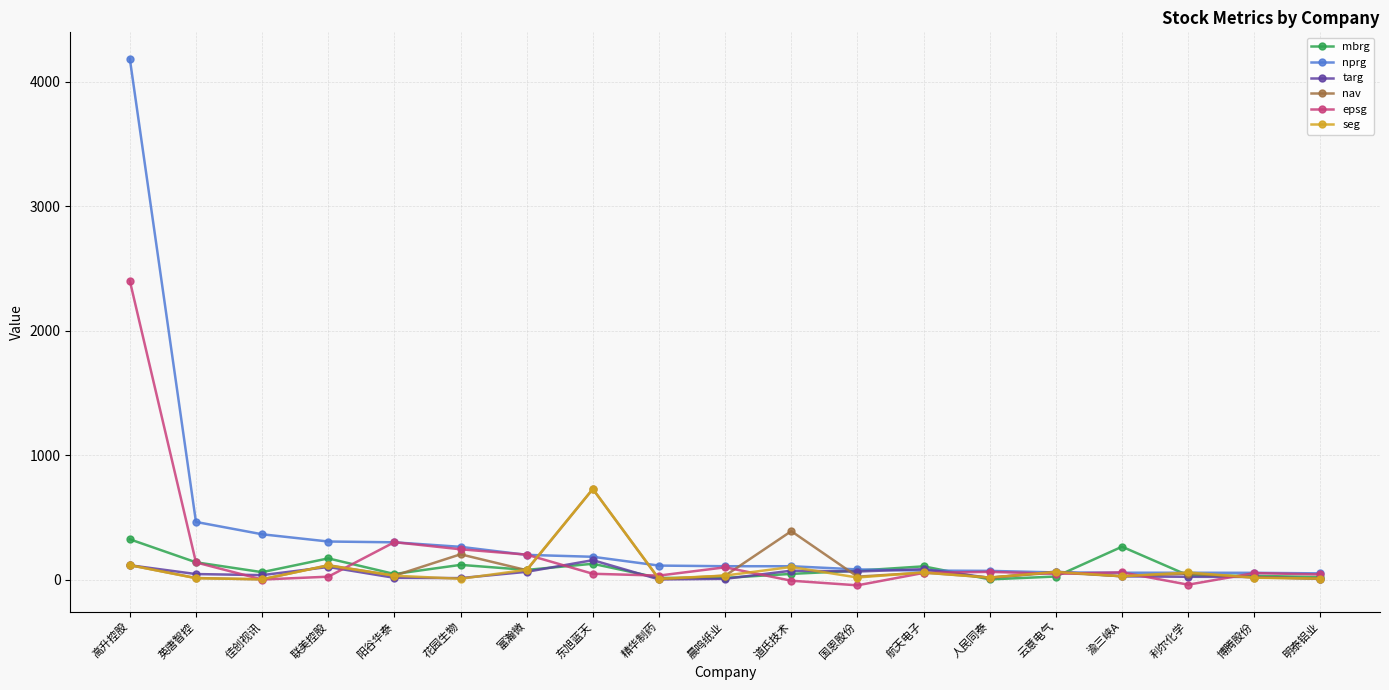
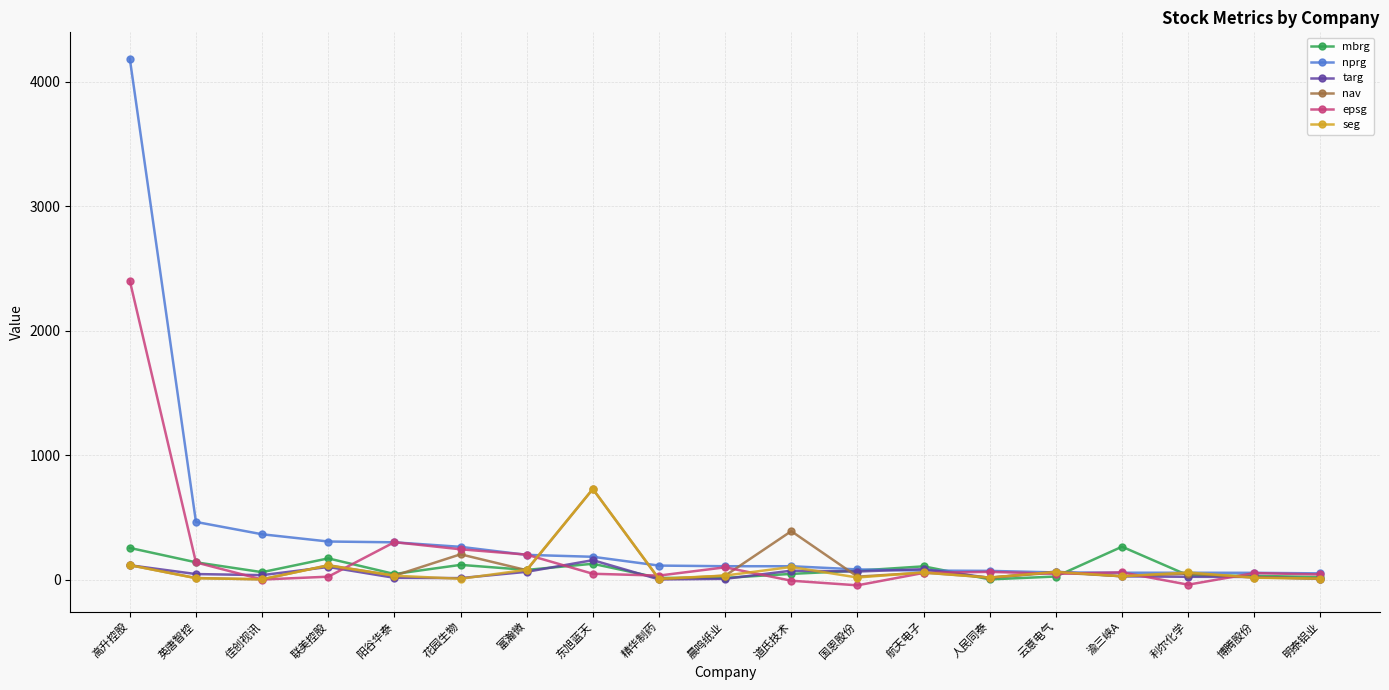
mbrg, 高升控股: 320 -> 250
